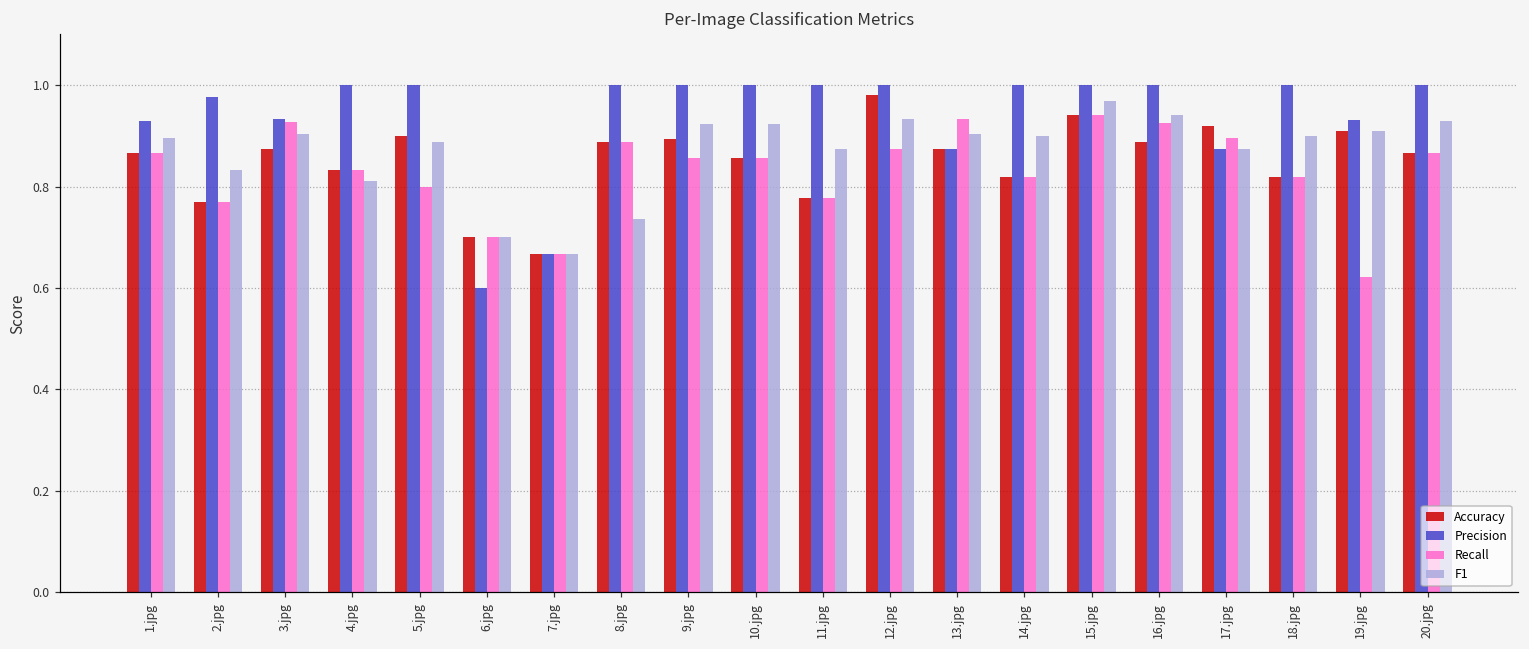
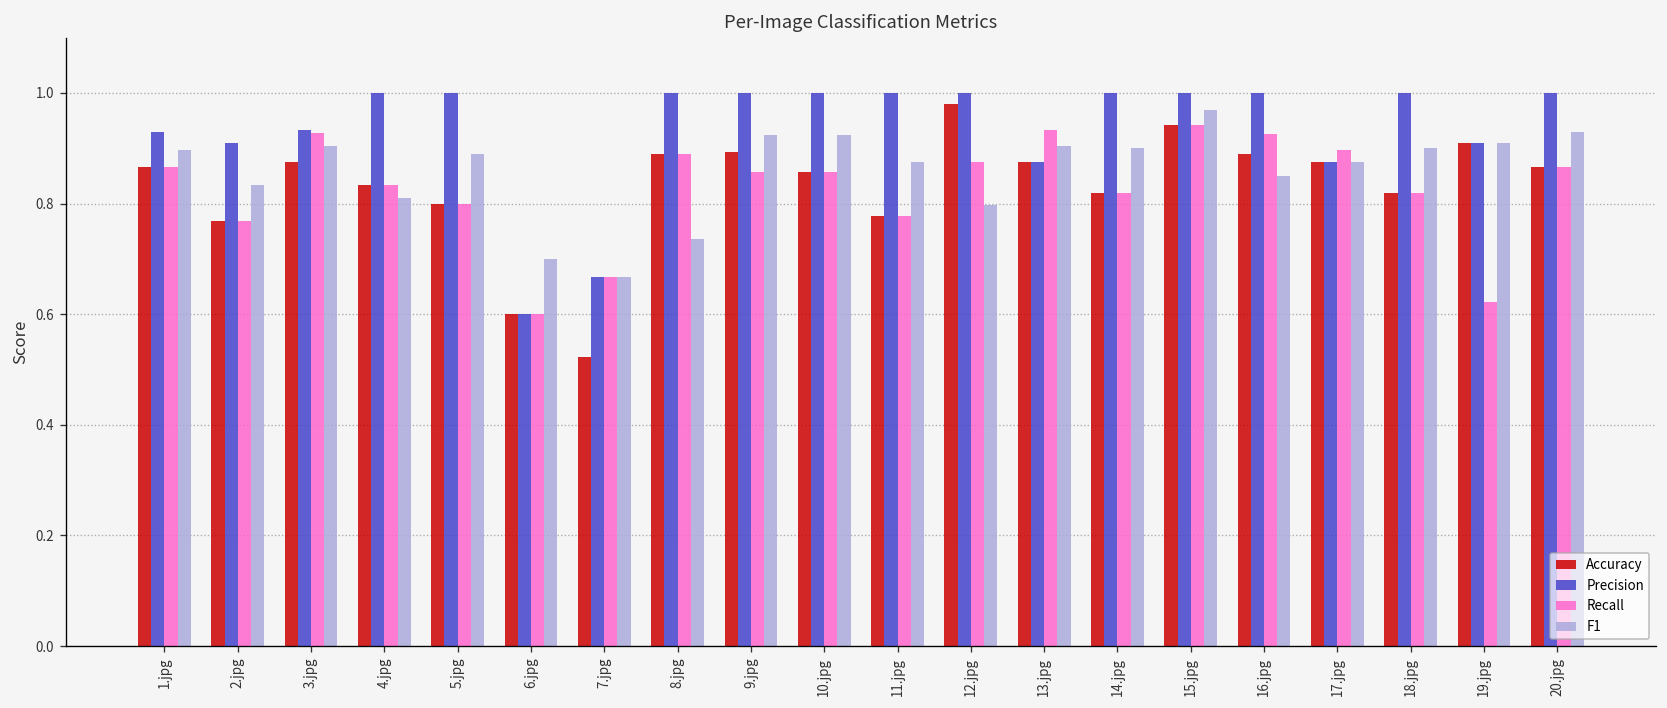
Precision, 2.jpg: 0.98 -> 0.91
Accuracy, 5.jpg: 0.9 -> 0.8
Accuracy, 6.jpg: 0.7 -> 0.6
Recall, 6.jpg: 0.7 -> 0.6
Accuracy, 7.jpg: 0.67 -> 0.52
F1, 12.jpg: 0.93 -> 0.80
F1, 16.jpg: 0.94 -> 0.85
Accuracy, 17.jpg: 0.92 -> 0.88
Precision, 19.jpg: 0.93 -> 0.91
